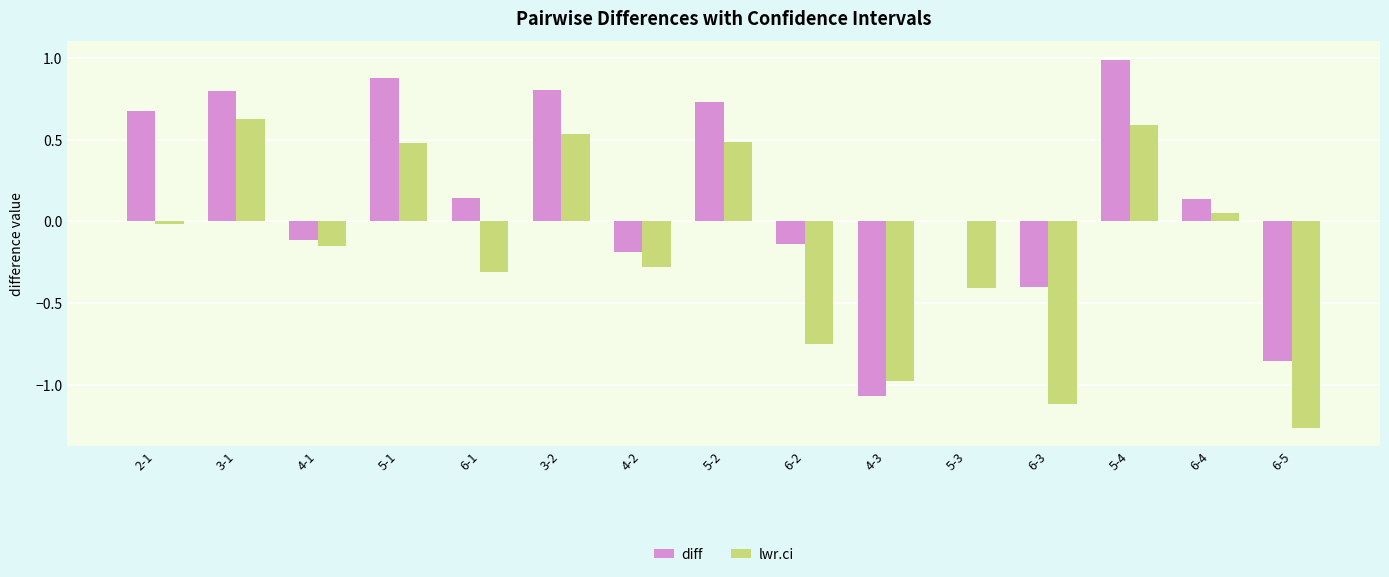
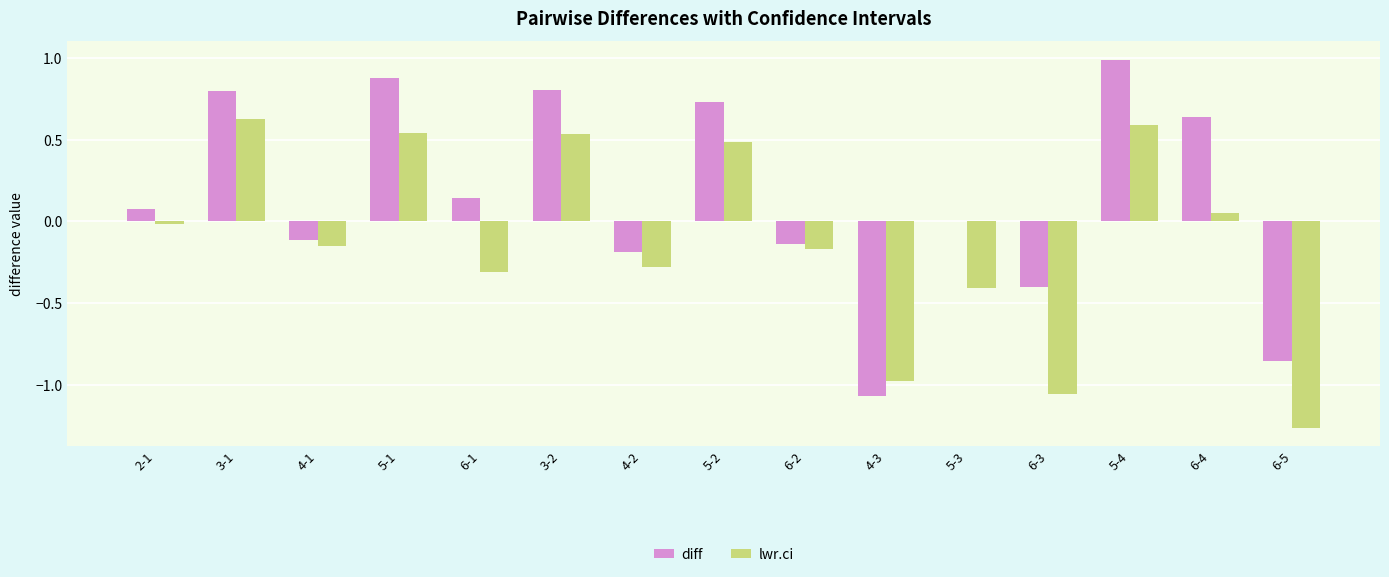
diff, 2-1: 0.67 -> 0.07
lwr.ci, 5-1: 0.48 -> 0.54
lwr.ci, 6-2: -0.75 -> -0.17
lwr.ci, 6-3: -1.12 -> -1.05
diff, 6-4: 0.14 -> 0.64
